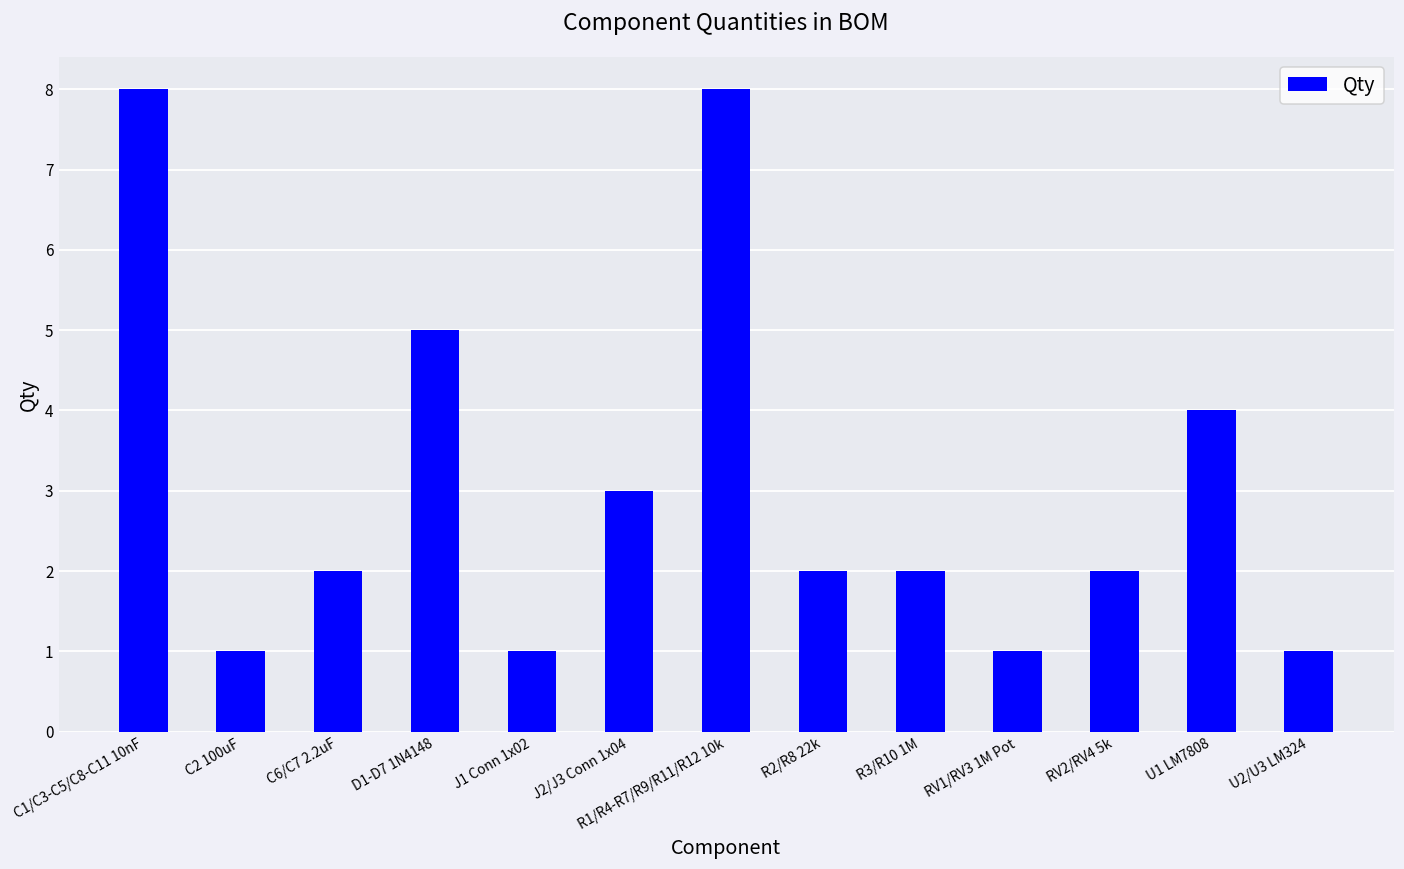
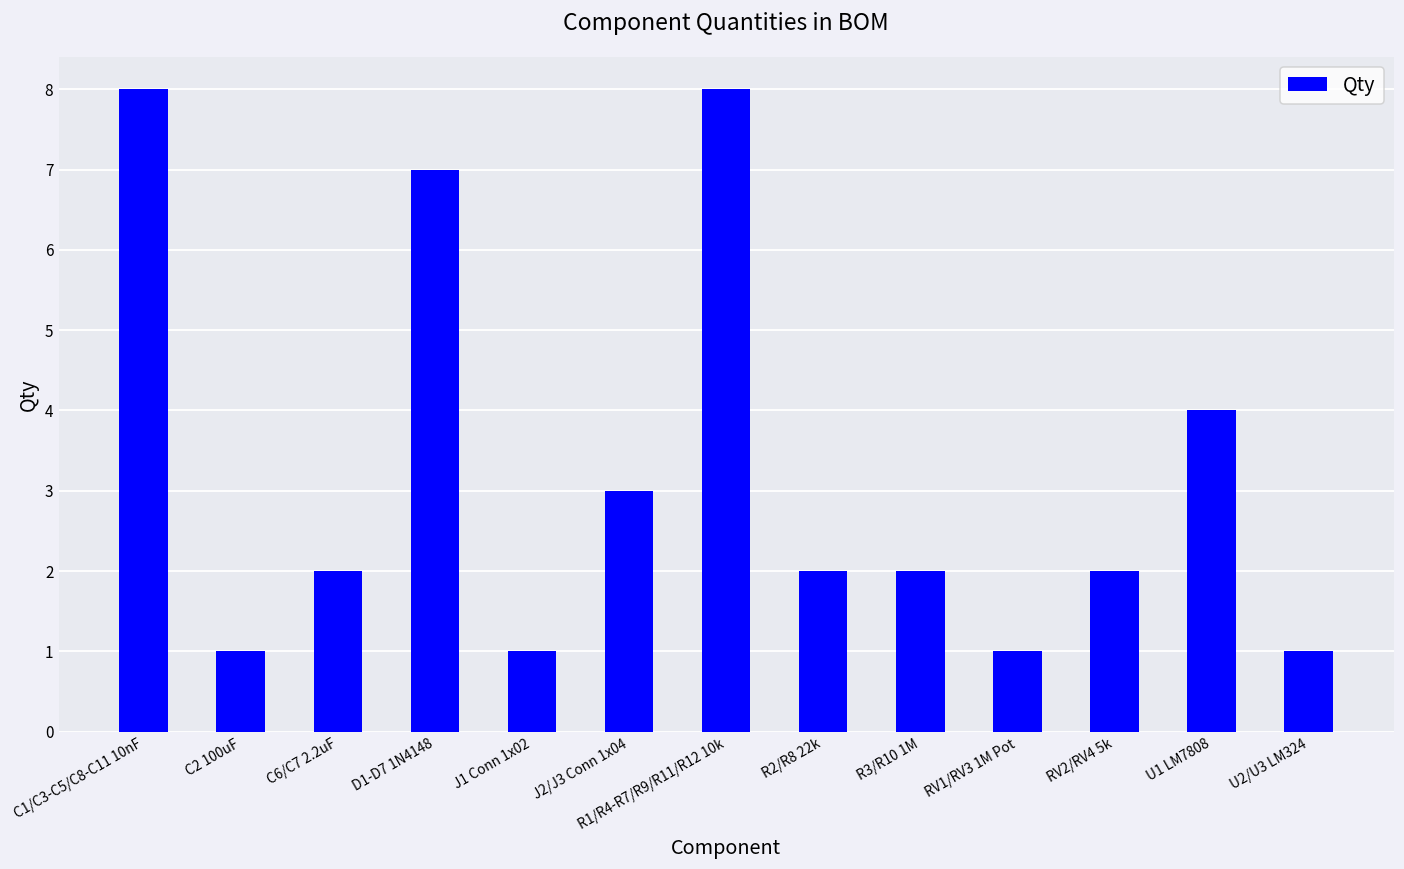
D1-D7 1N4148: 5 -> 7
